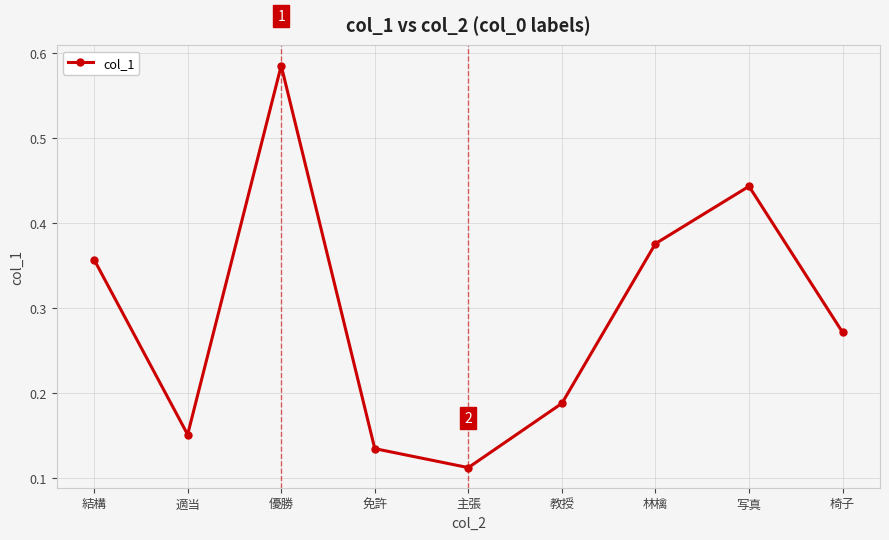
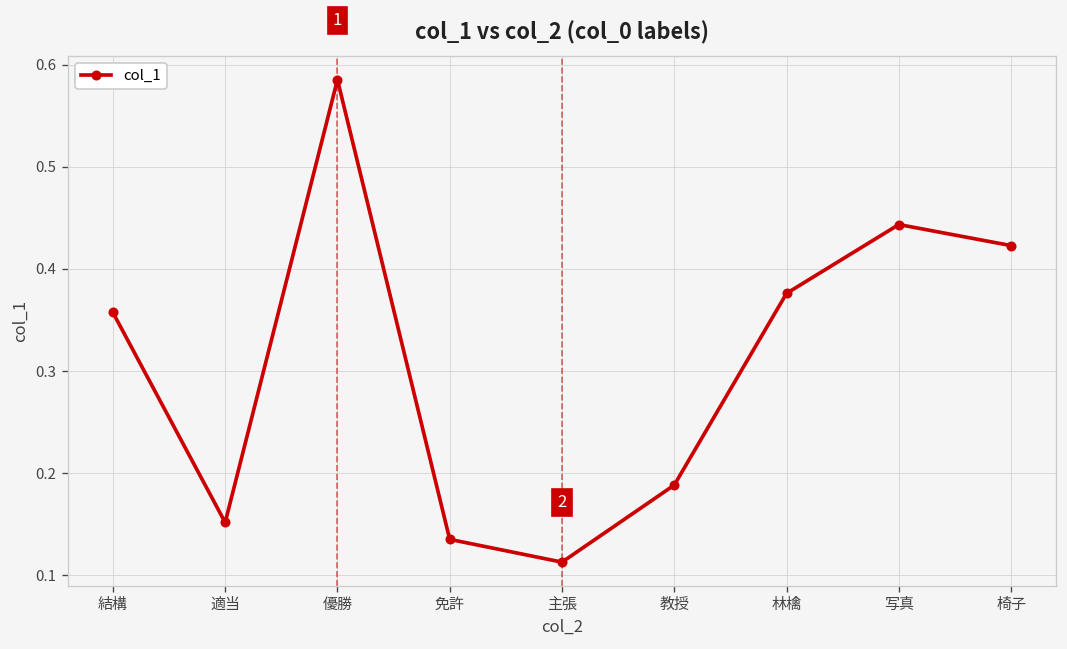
椅子: 0.27 -> 0.42
